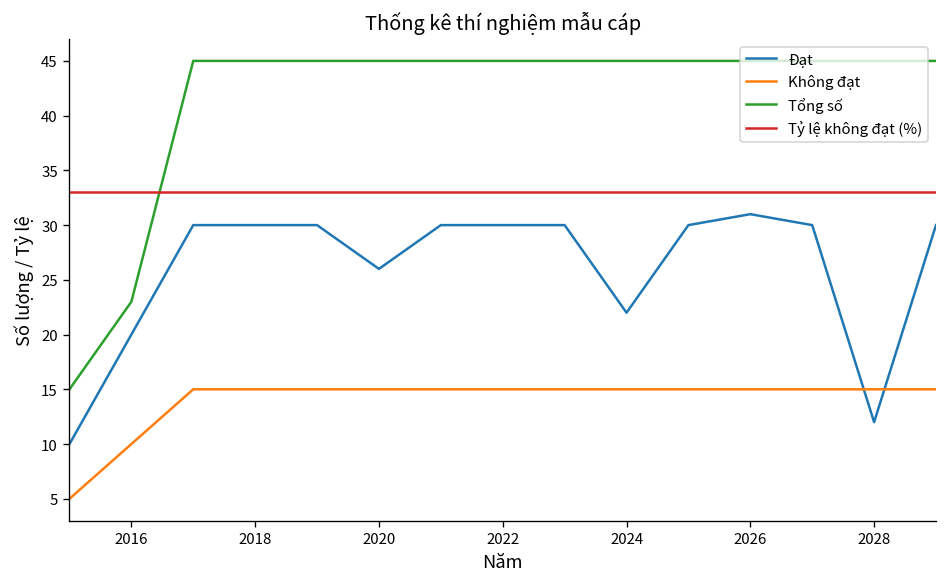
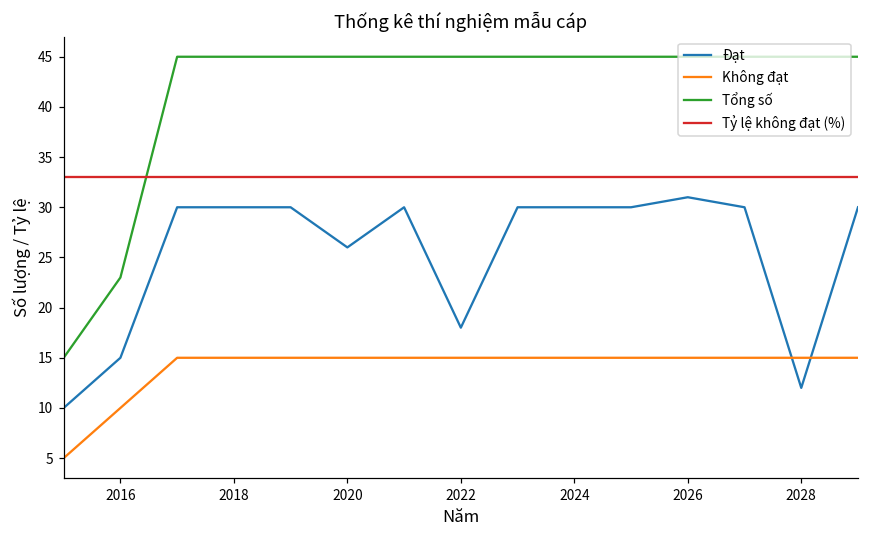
Đạt, 2016: 20 -> 15
Đạt, 2022: 30 -> 18
Đạt, 2024: 22 -> 30
